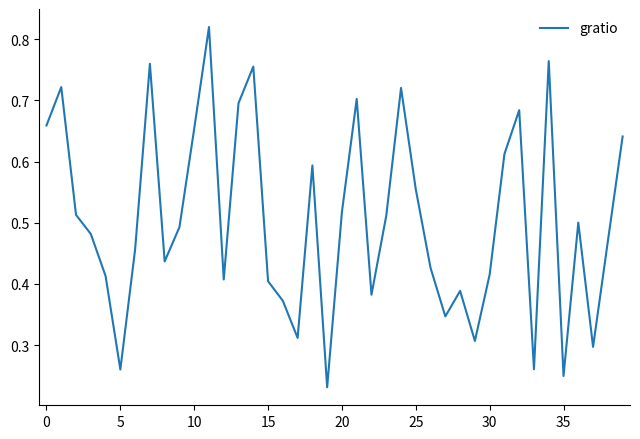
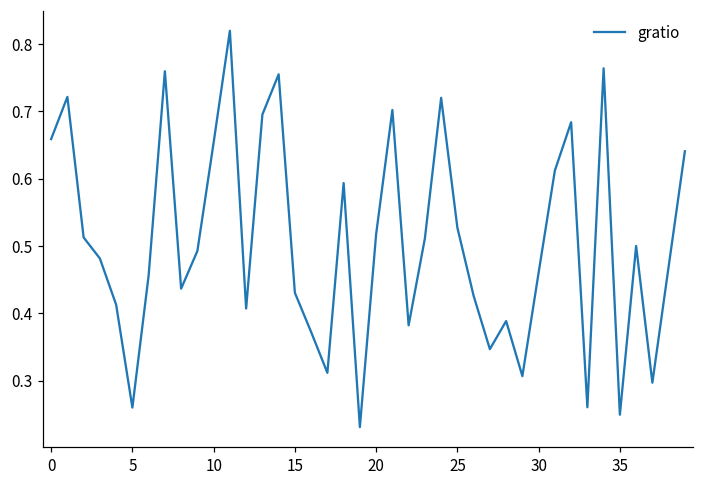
15: 0.40 -> 0.43
25: 0.55 -> 0.53
30: 0.42 -> 0.46
